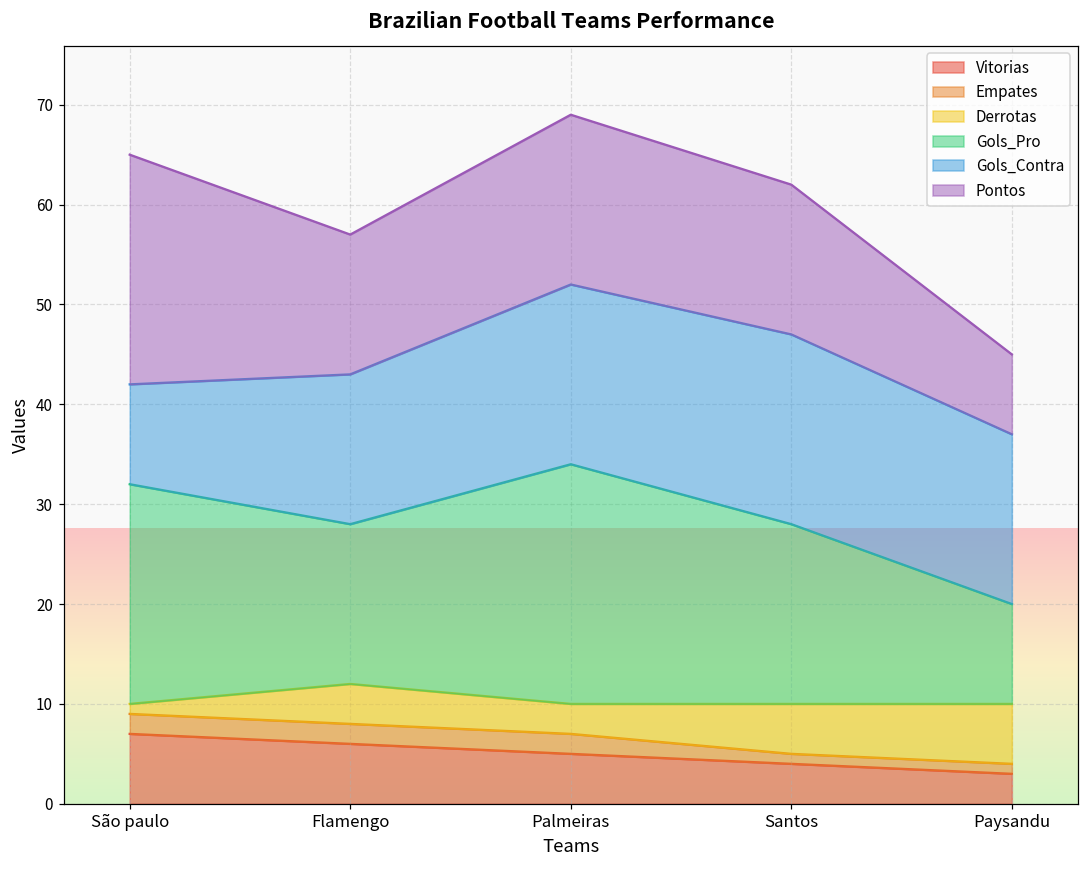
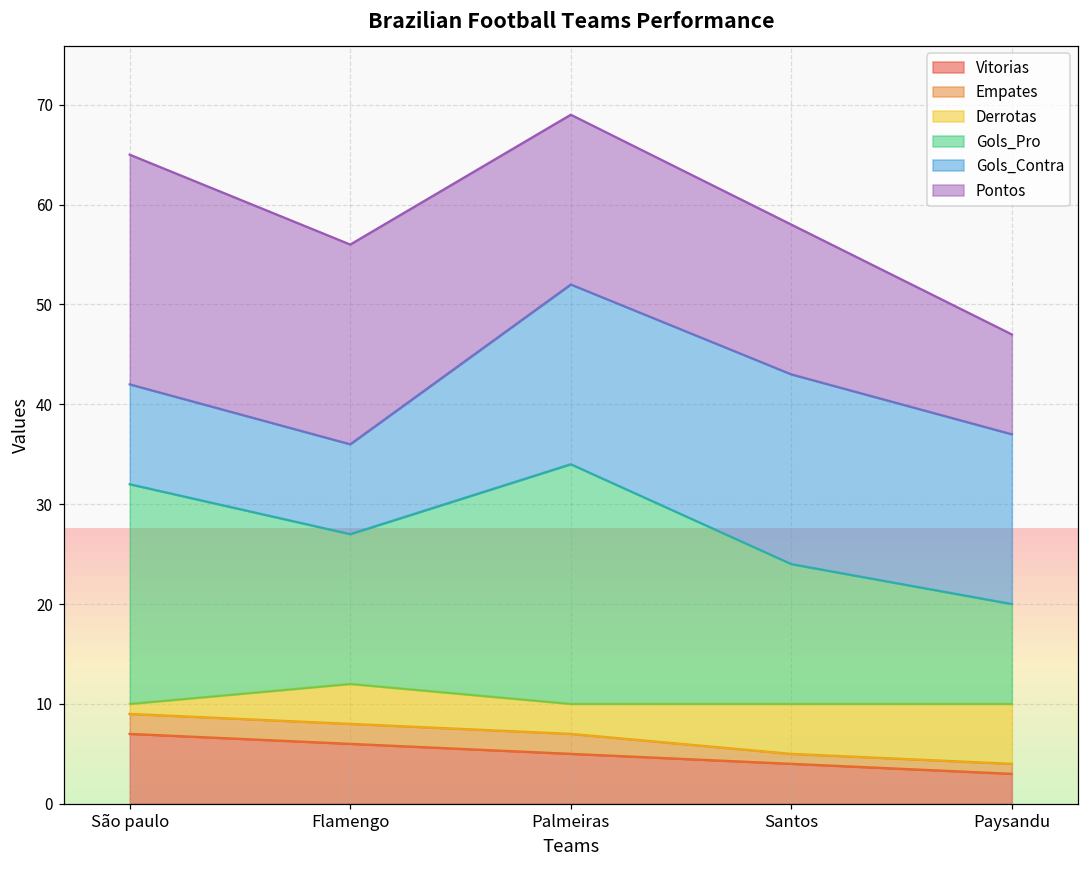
Gols_Pro, Flamengo: 16 -> 15
Gols_Contra, Flamengo: 15 -> 9
Pontos, Flamengo: 14 -> 20
Gols_Pro, Santos: 18 -> 14
Pontos, Paysandu: 8 -> 10
